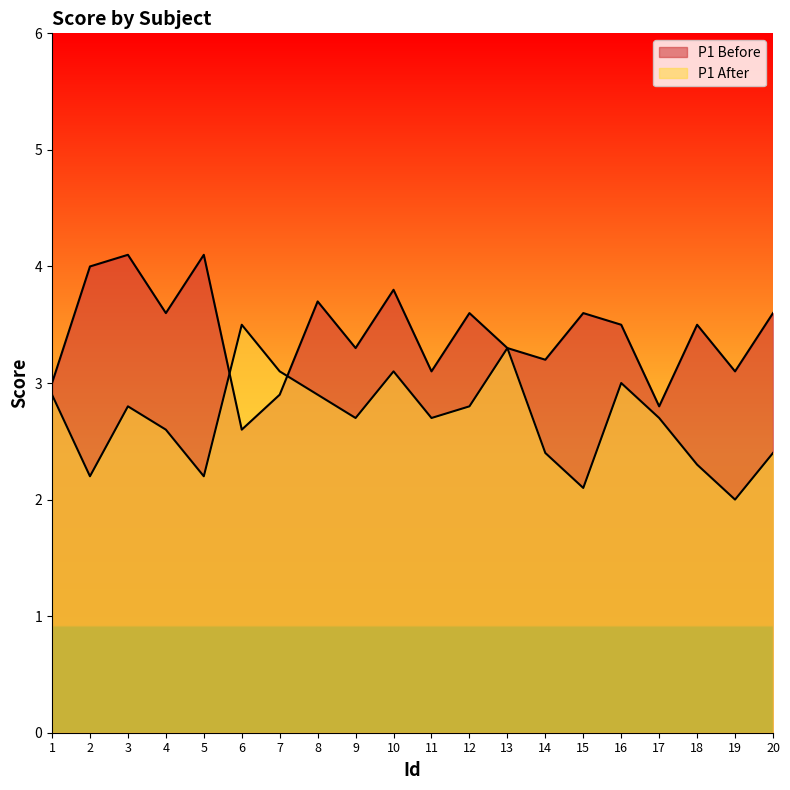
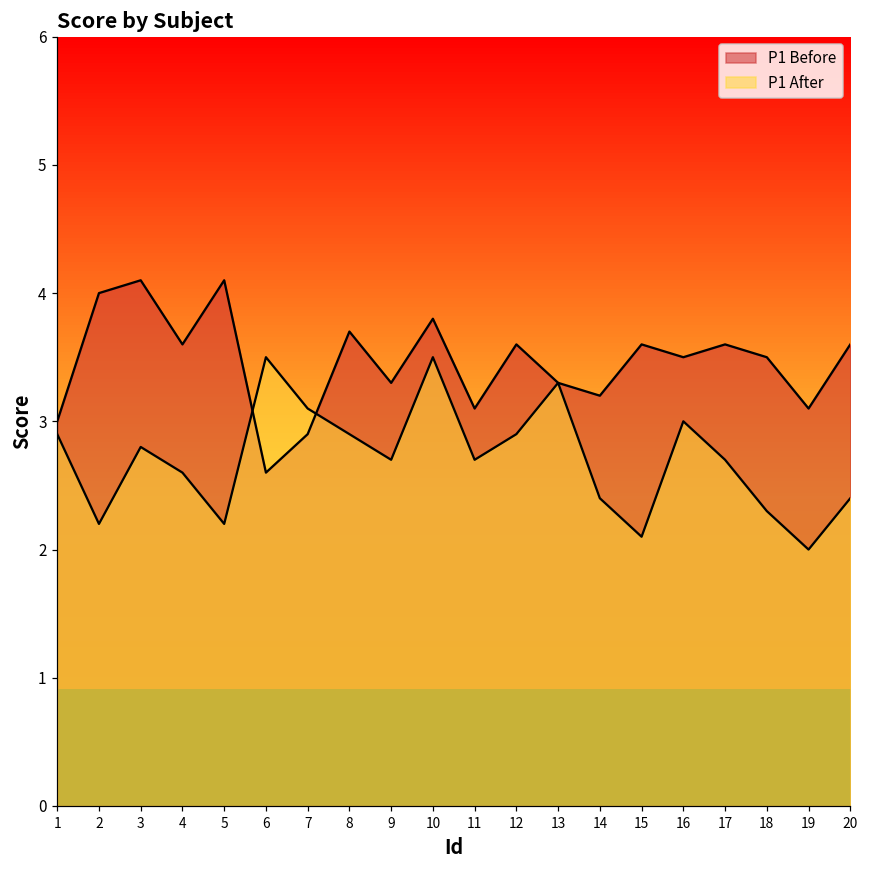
P1 After, 10: 3.1 -> 3.5
P1 After, 12: 2.8 -> 2.9
P1 Before, 17: 2.8 -> 3.6
